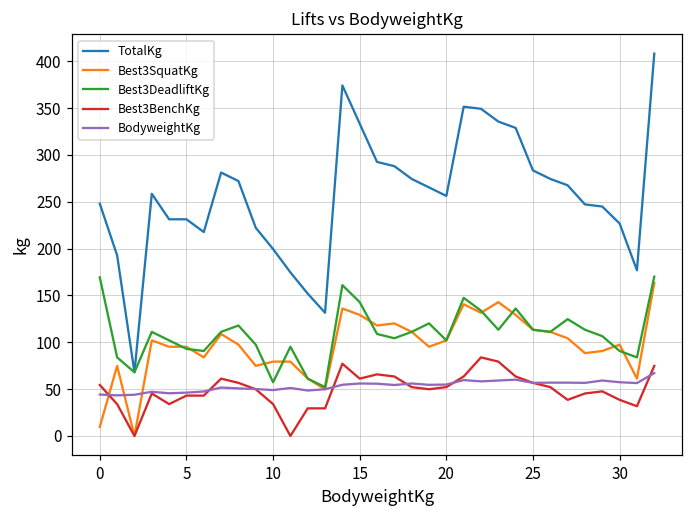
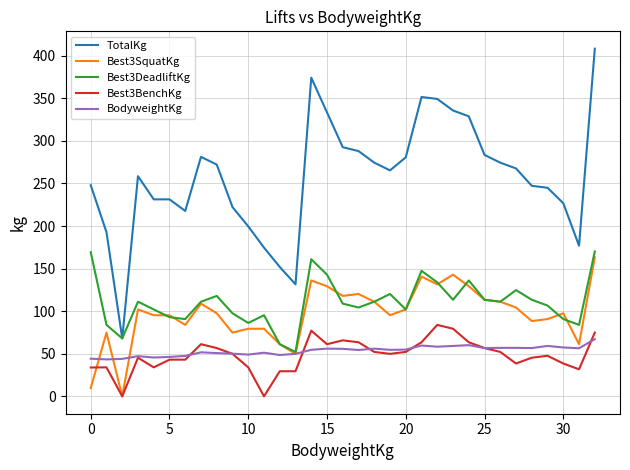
Best3BenchKg, 0: 50 -> 30
Best3DeadliftKg, 10: 60 -> 90
TotalKg, 20: 260 -> 280
